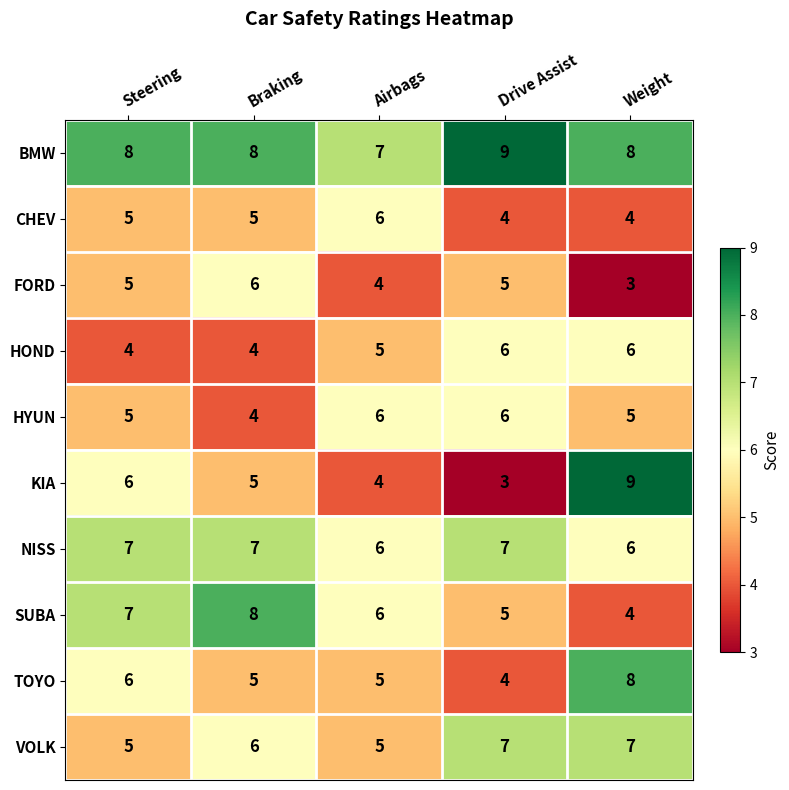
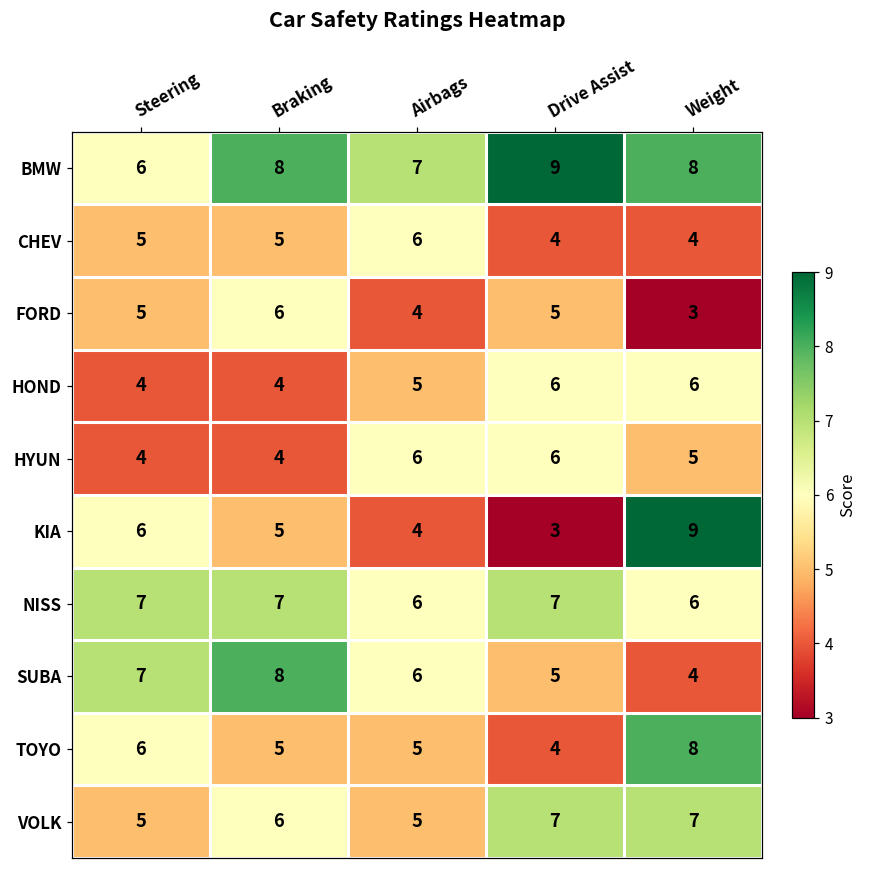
BMW, Steering: 8 -> 6
HYUN, Steering: 5 -> 4
